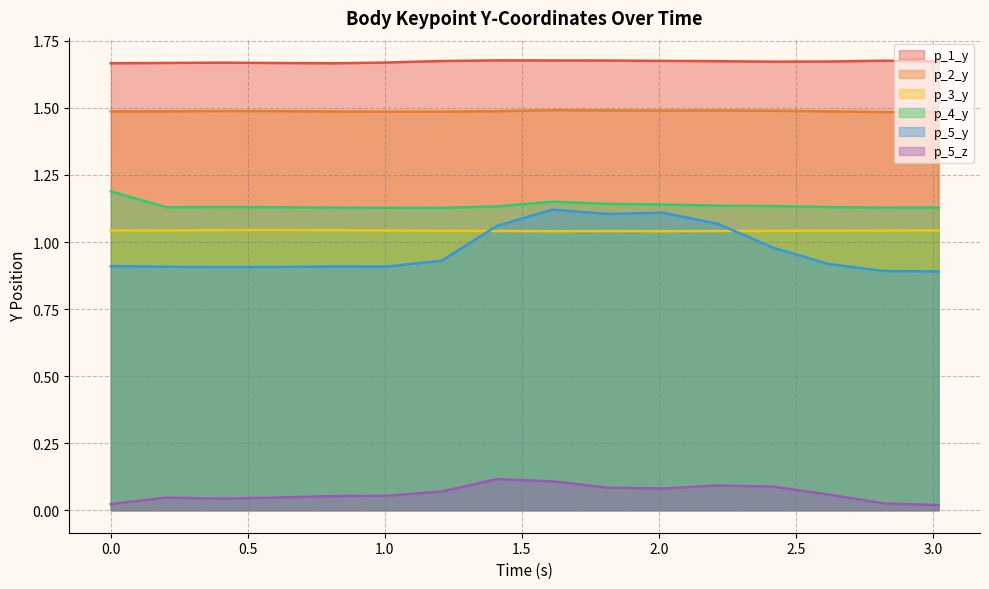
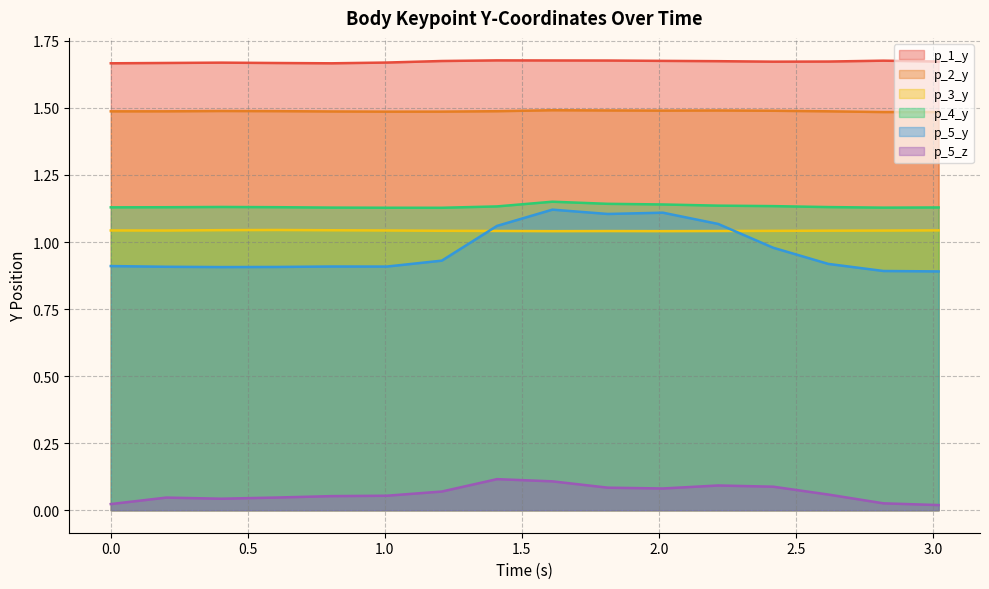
p_4_y, 0.0: 1.19 -> 1.13
